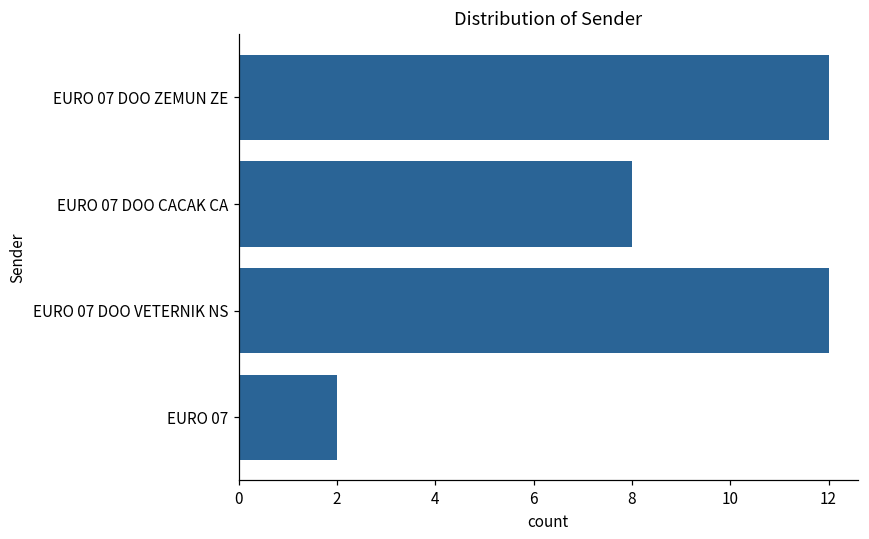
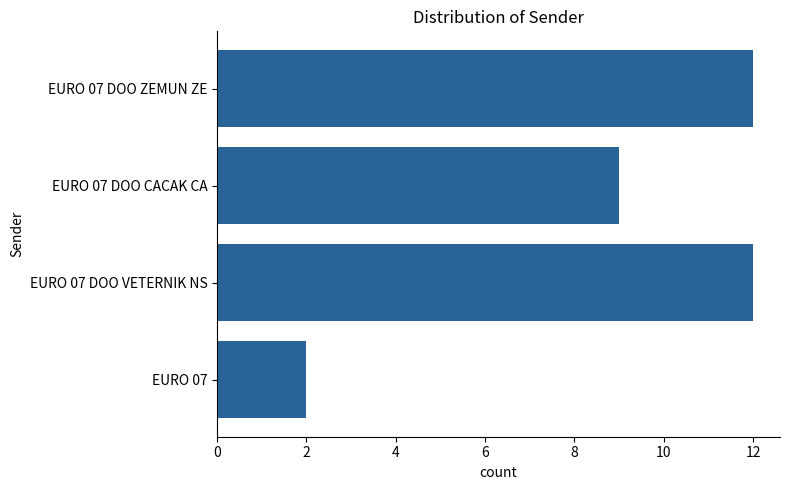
EURO 07 DOO CACAK CA: 8 -> 9
